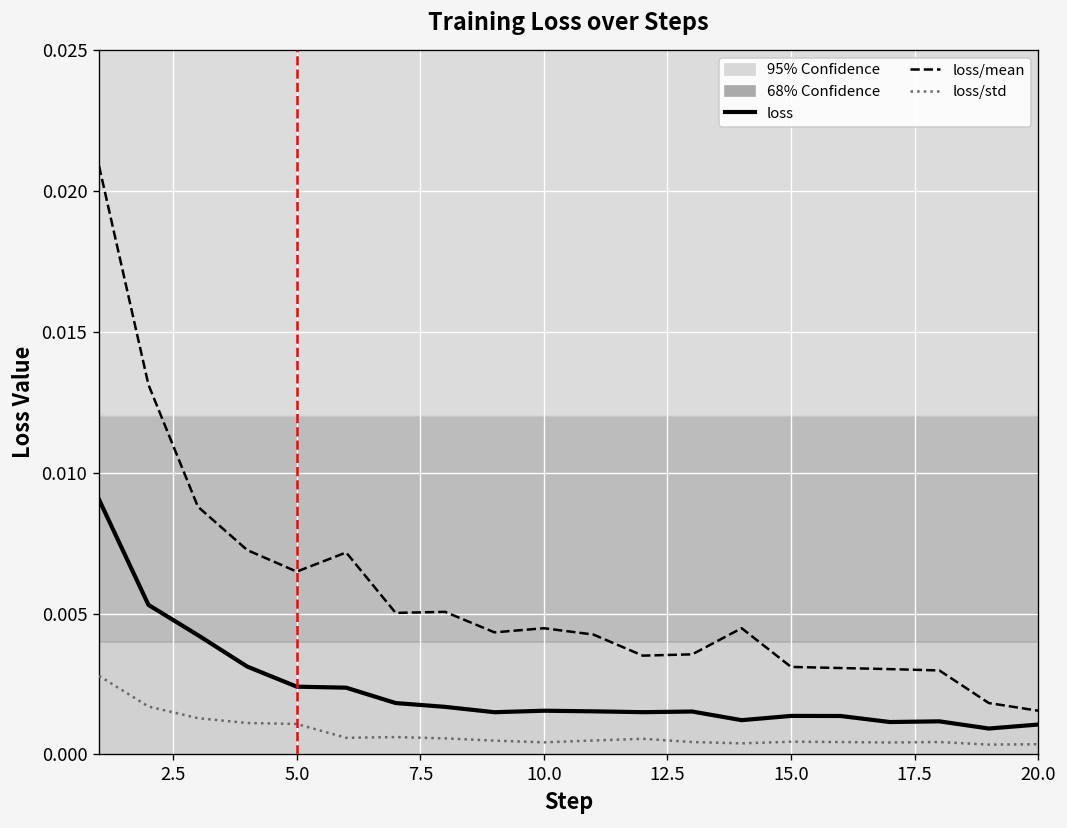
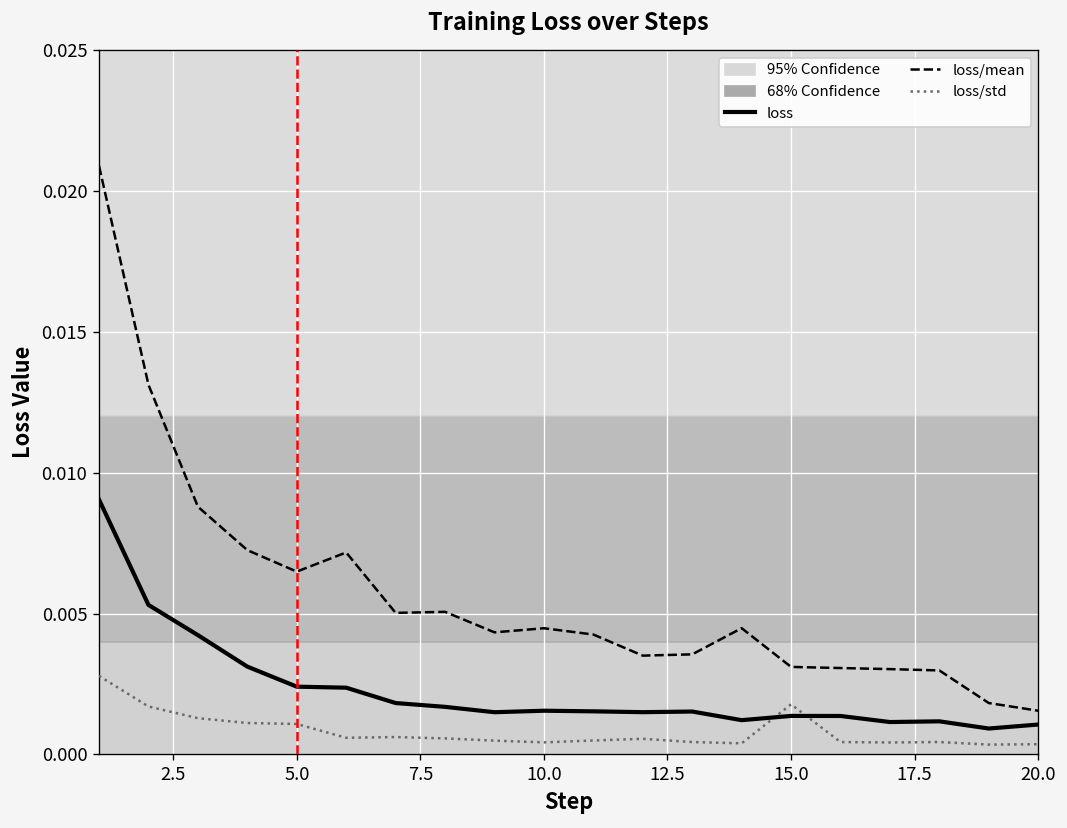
loss/std, 15.0: 0.0005 -> 0.0018
